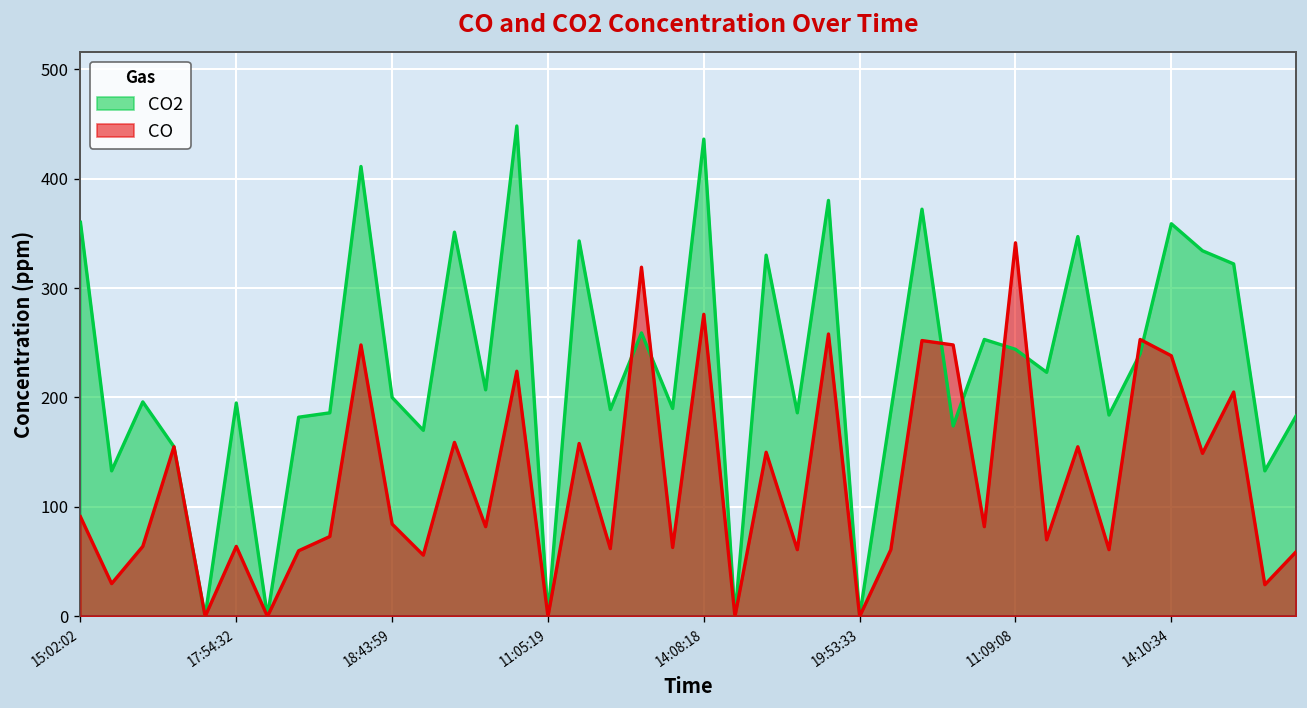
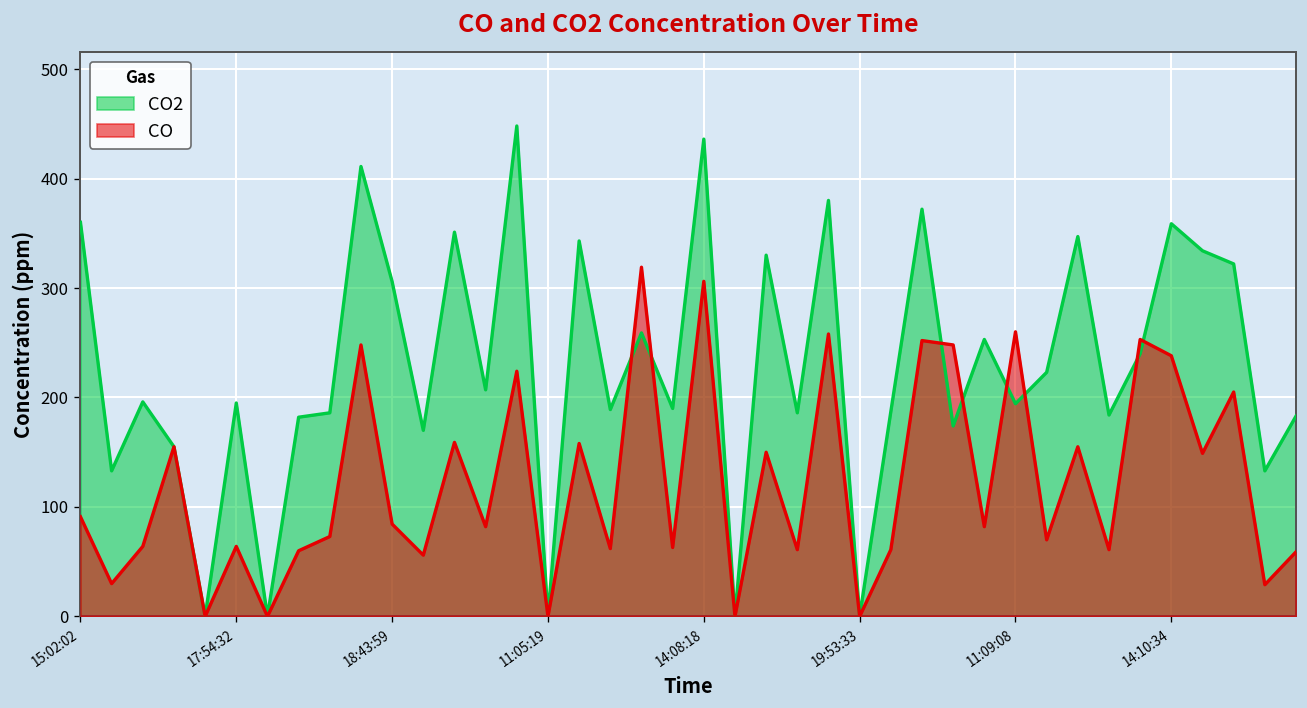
CO2, 18:43:59: 200 -> 310
CO, 14:08:18: 280 -> 310
CO2, 11:09:08: 240 -> 190
CO, 11:09:08: 340 -> 260
